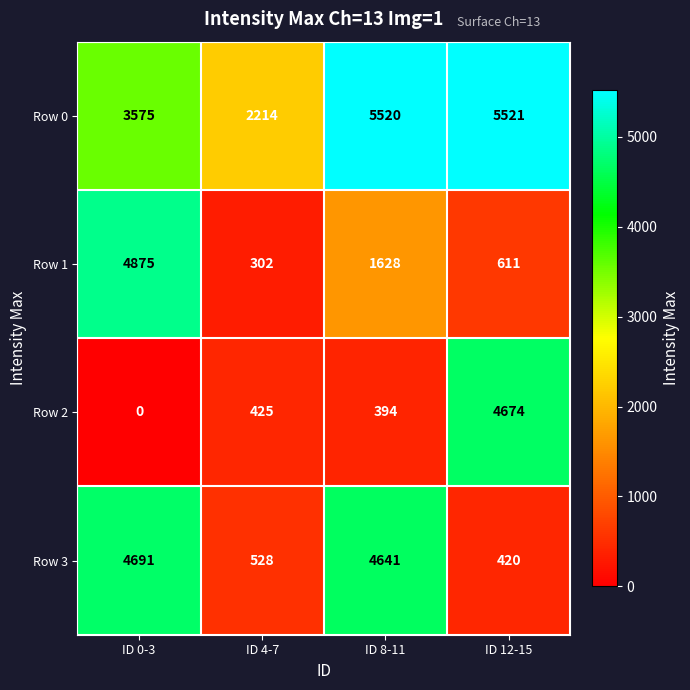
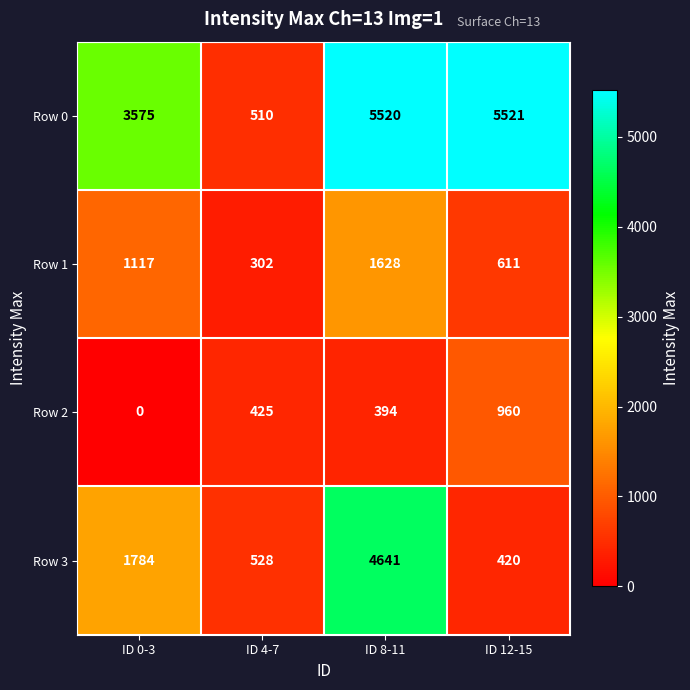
Row 0, ID 4-7: 2214 -> 510
Row 1, ID 0-3: 4875 -> 1117
Row 2, ID 12-15: 4674 -> 960
Row 3, ID 0-3: 4691 -> 1784
